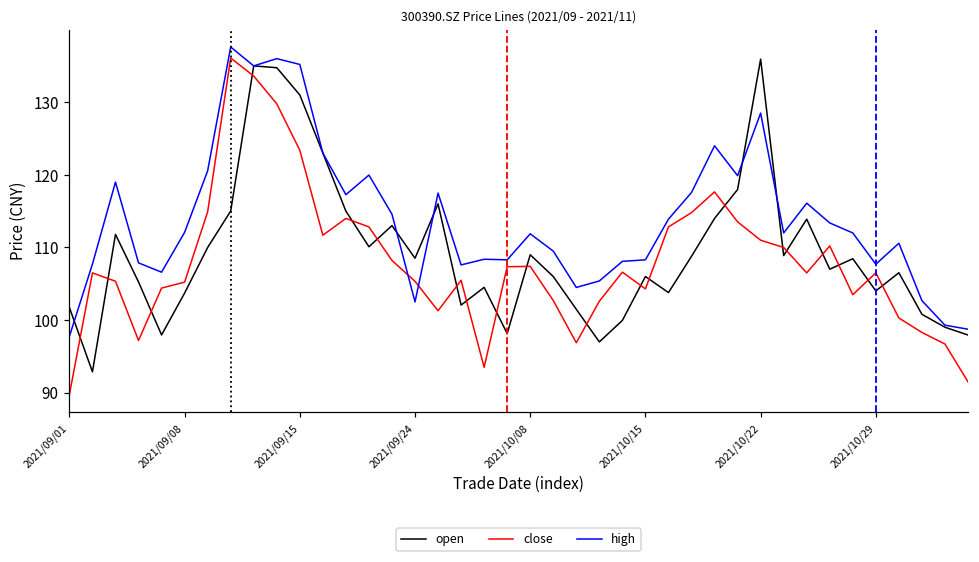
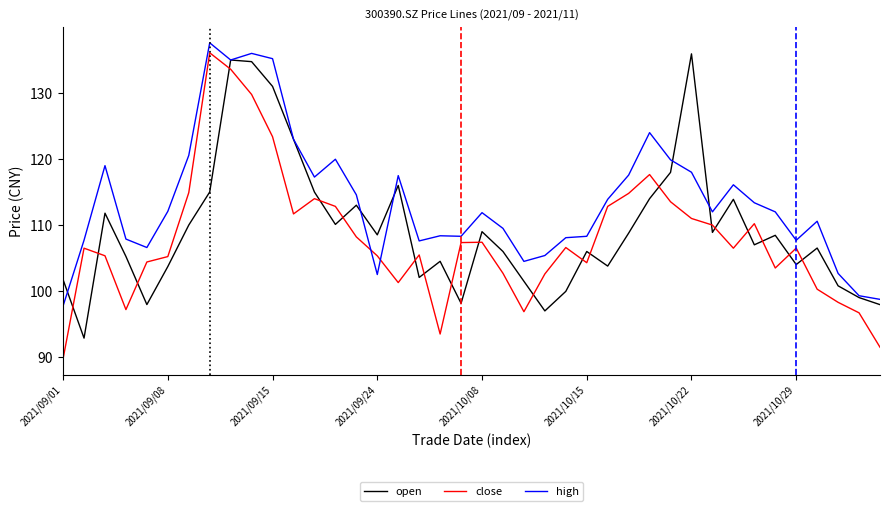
high, 2021/10/22: 129 -> 118
